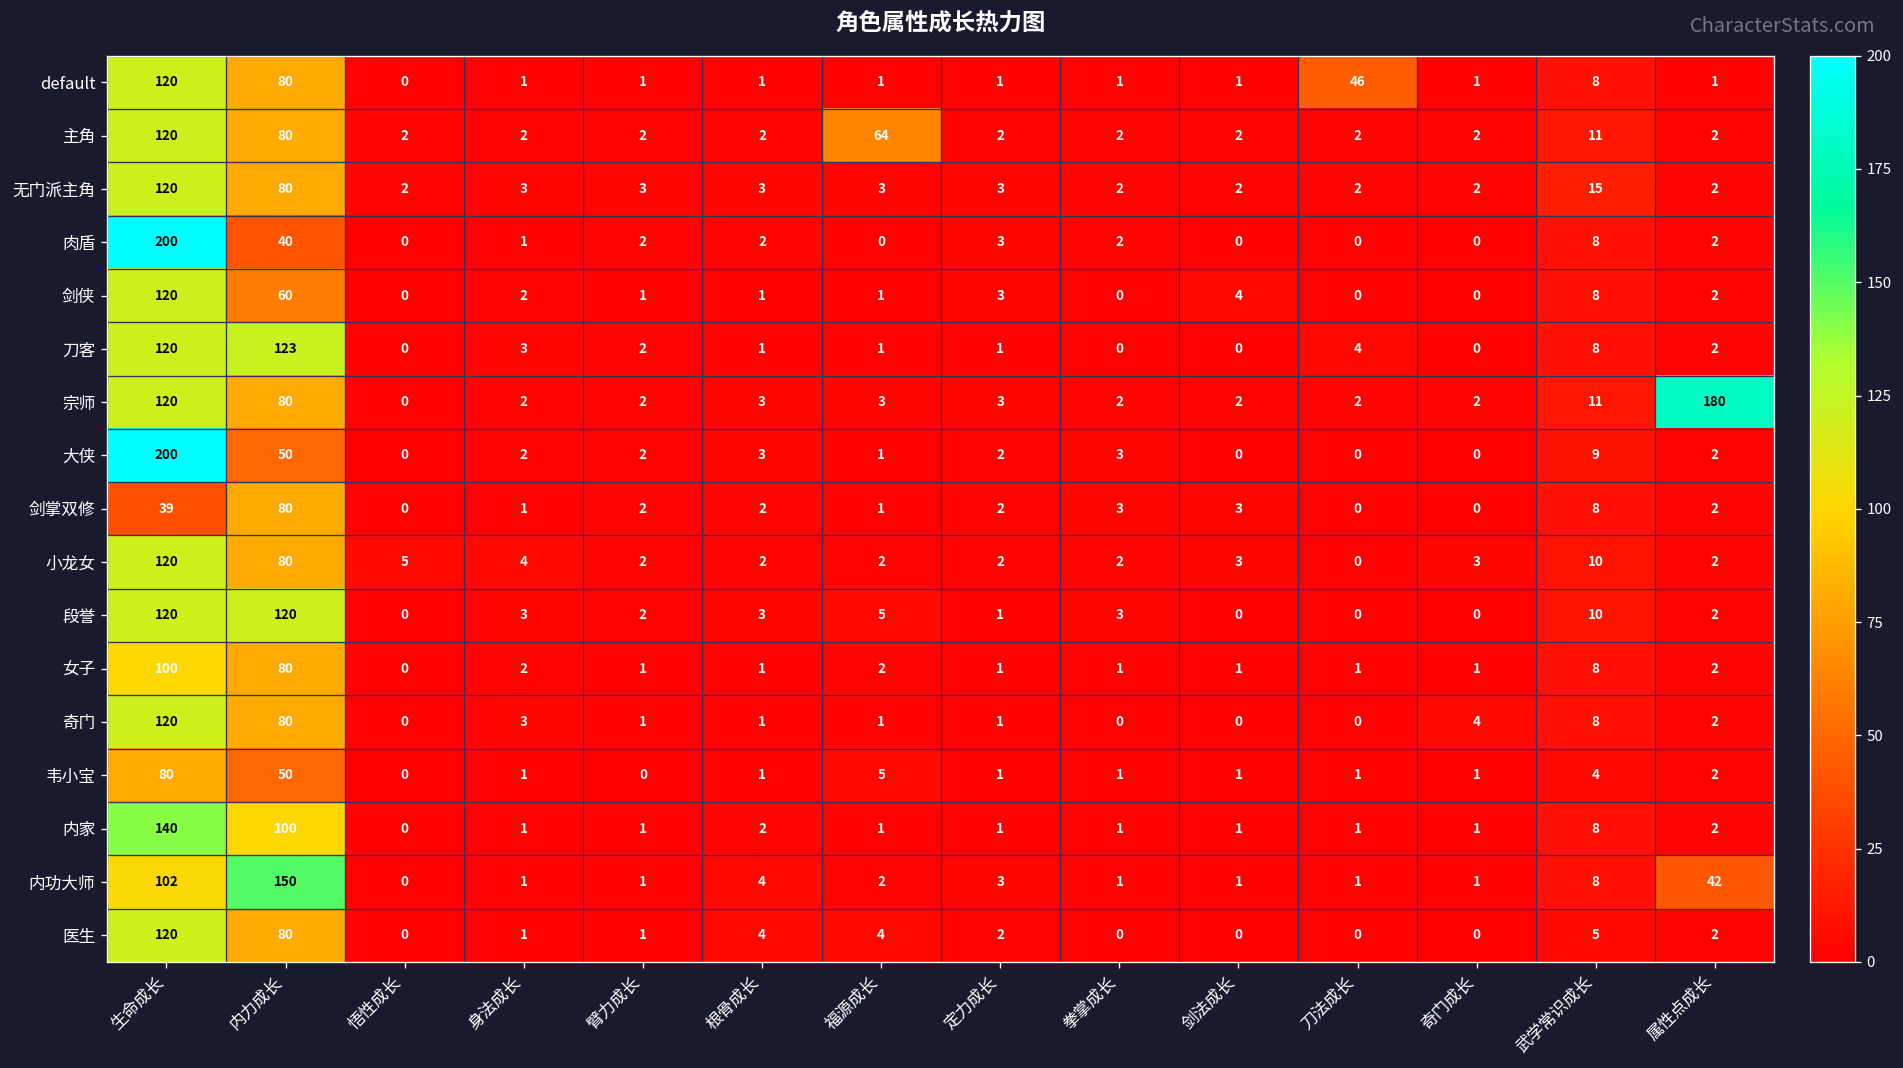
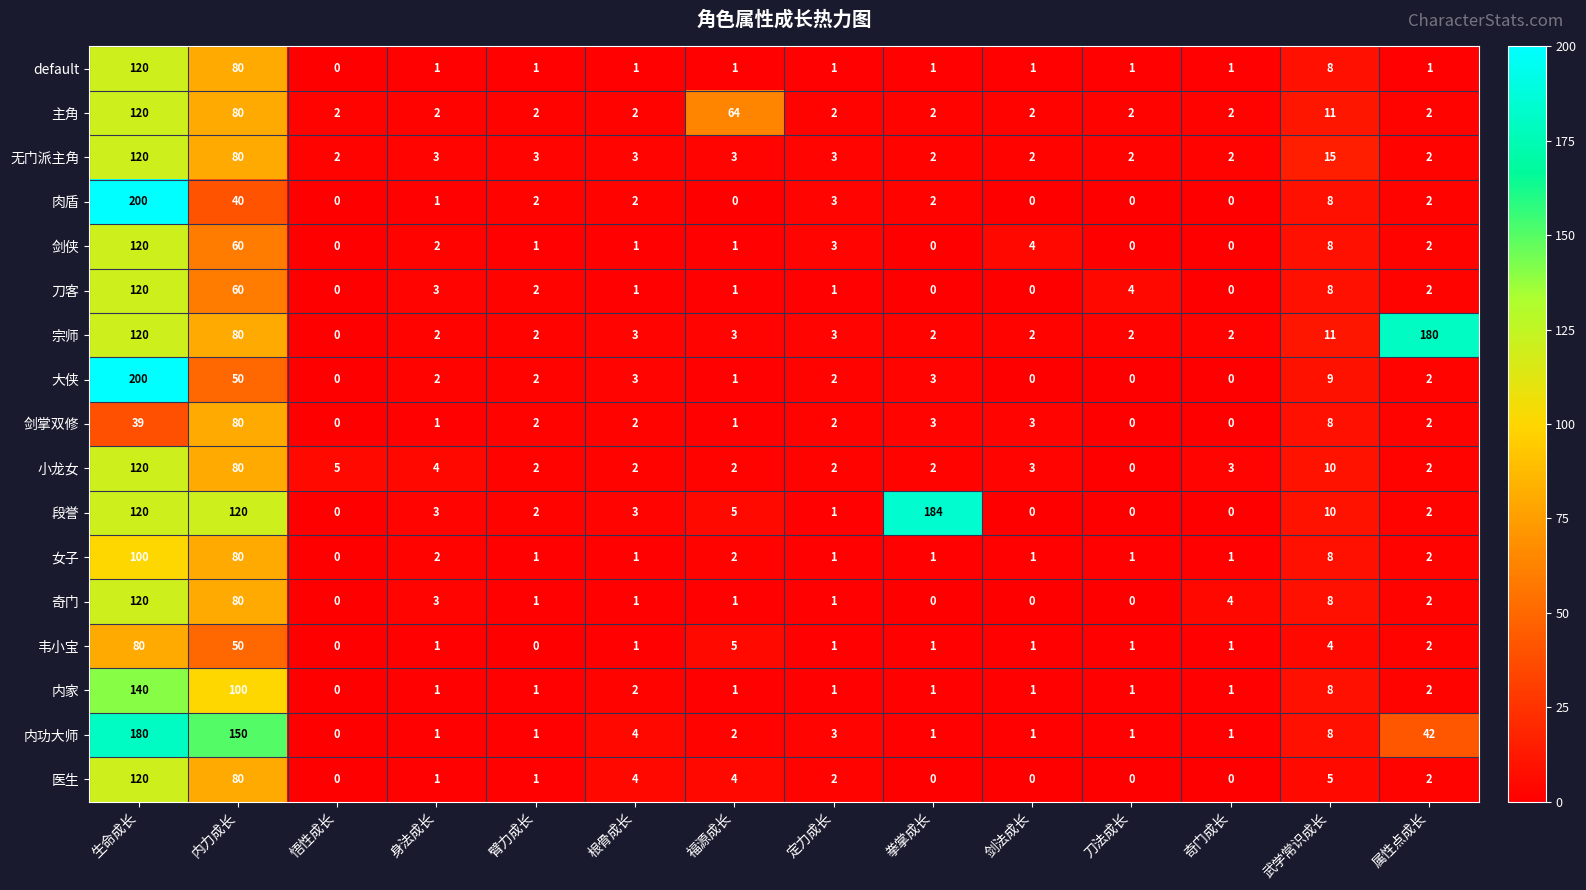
default, 刀法成长: 46 -> 1
刀客, 内力成长: 123 -> 60
段誉, 拳掌成长: 3 -> 184
内功大师, 生命成长: 102 -> 180
